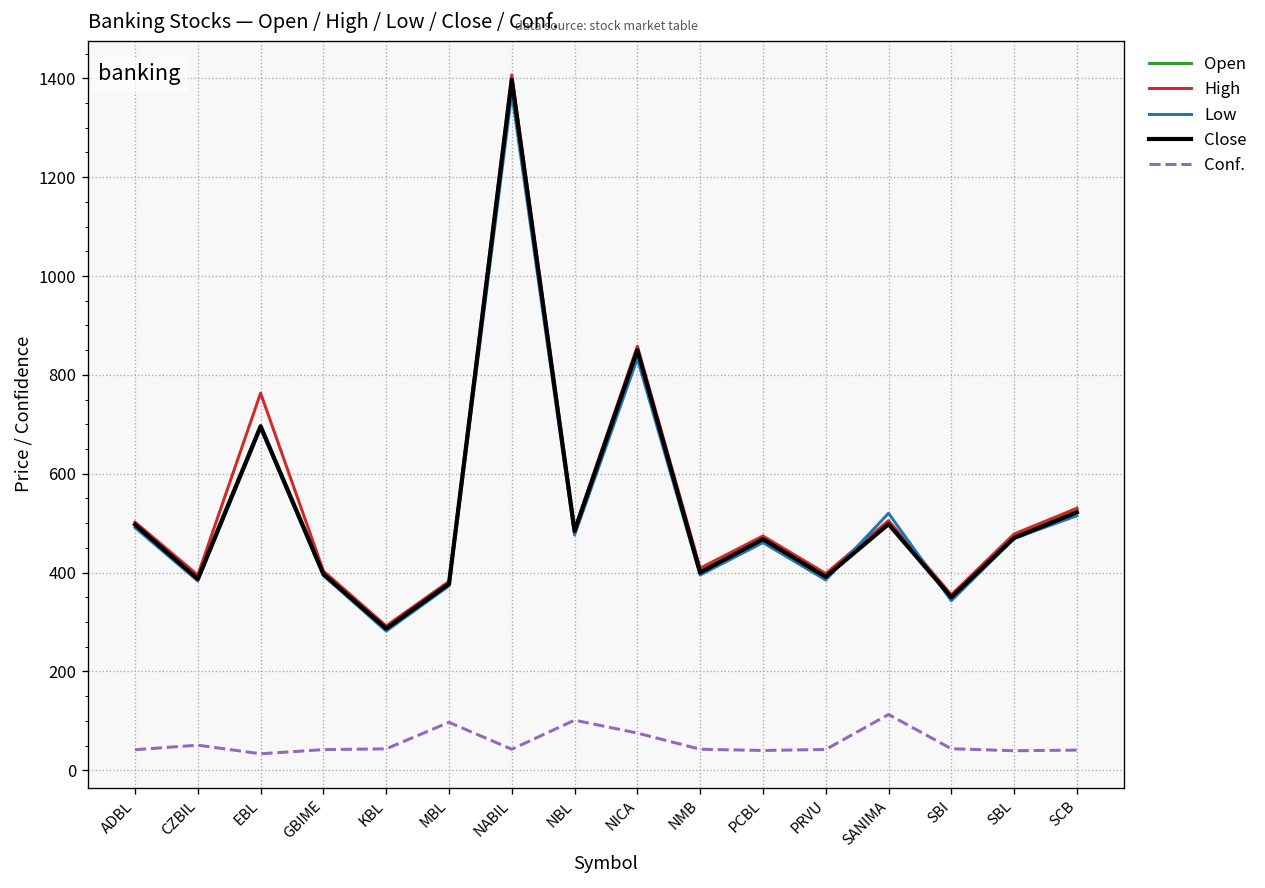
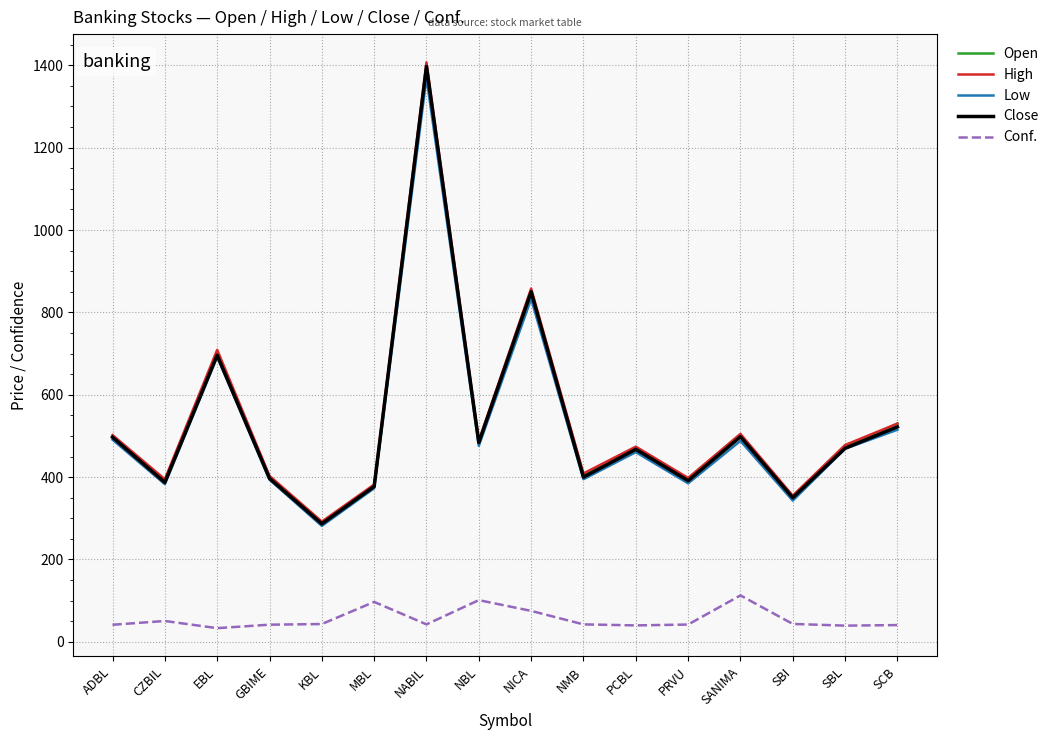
High, EBL: 760 -> 710
Low, SANIMA: 520 -> 490
